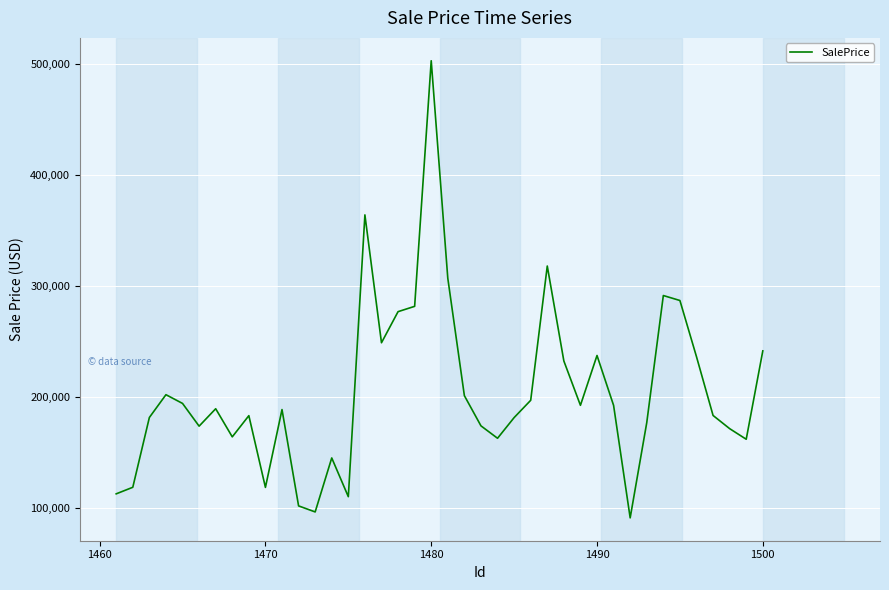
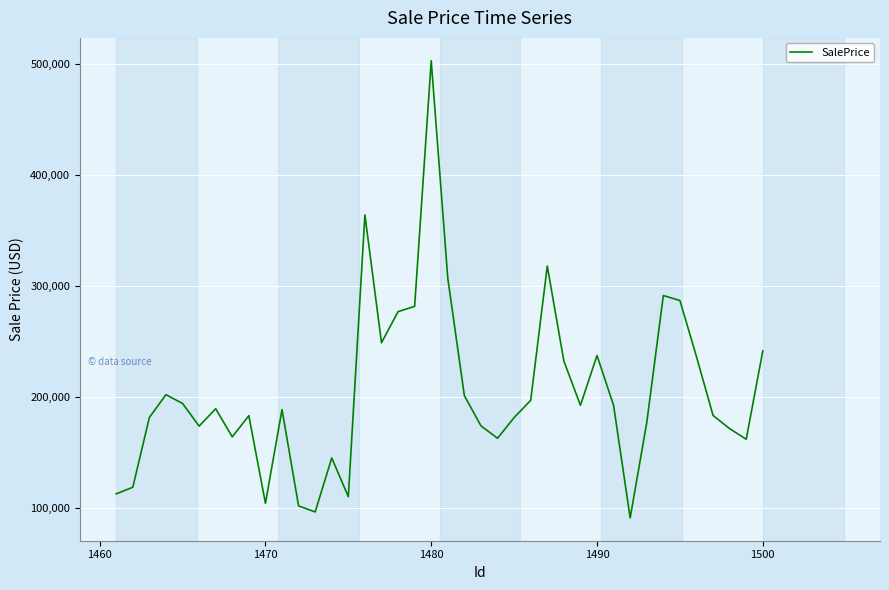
1470: 118,000 -> 104,000
